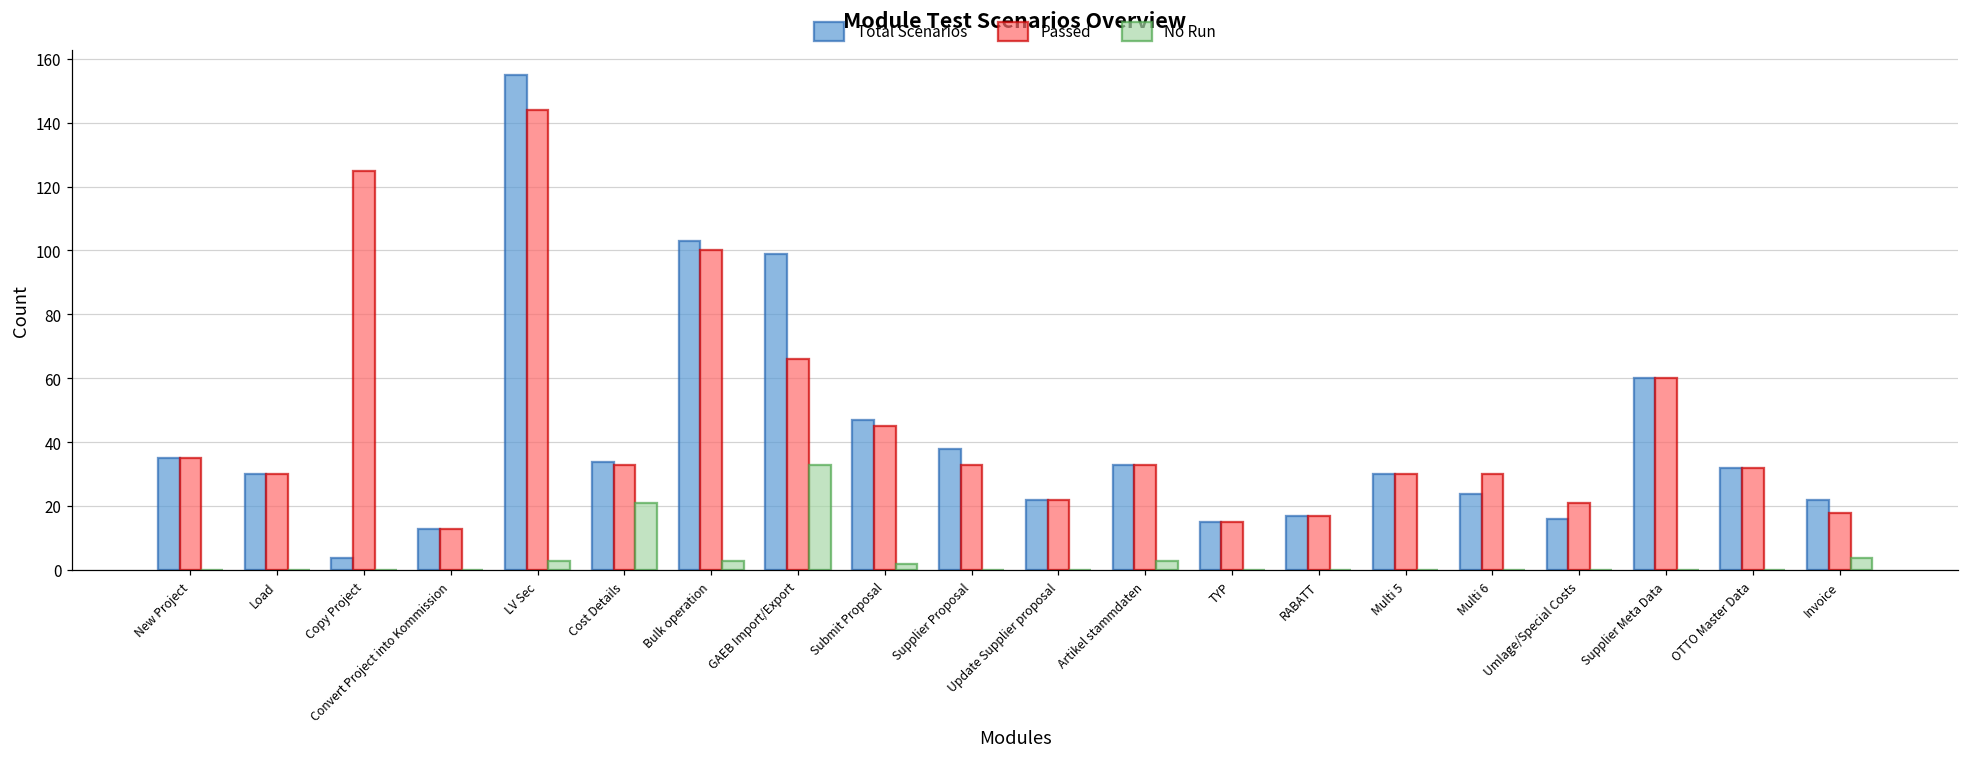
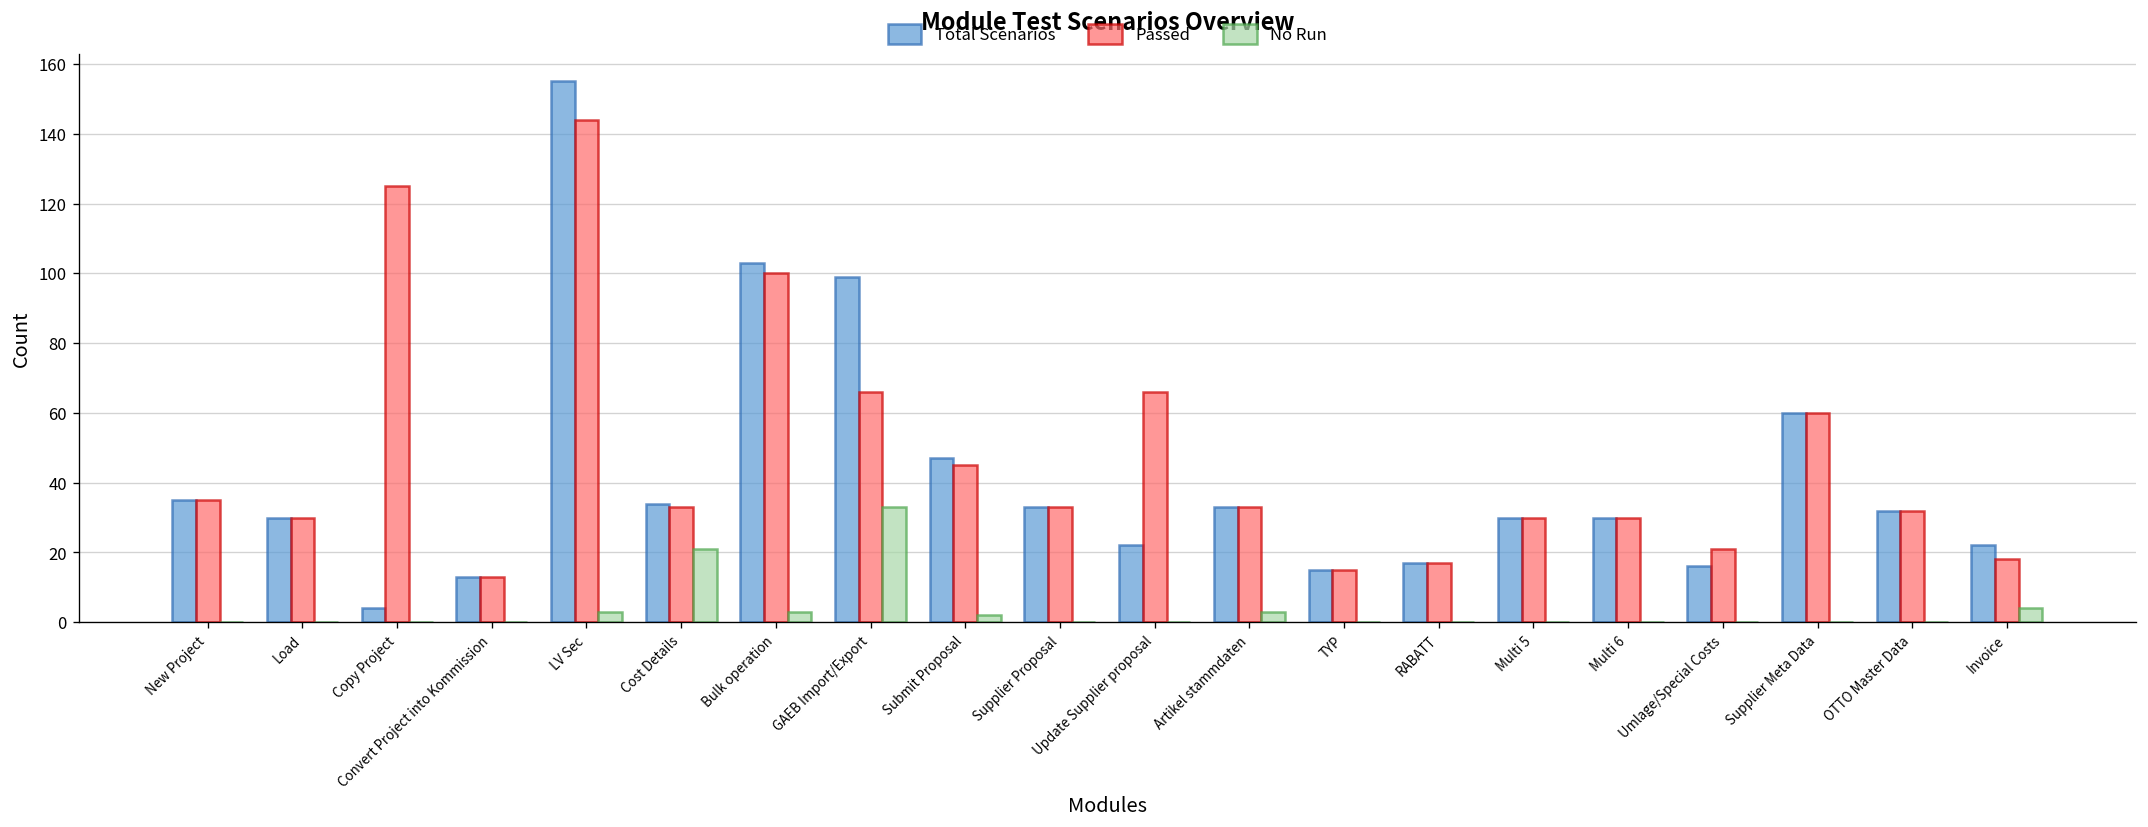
Total Scenarios, Supplier Proposal: 38 -> 33
Passed, Update Supplier proposal: 22 -> 66
Total Scenarios, Multi 6: 24 -> 30
